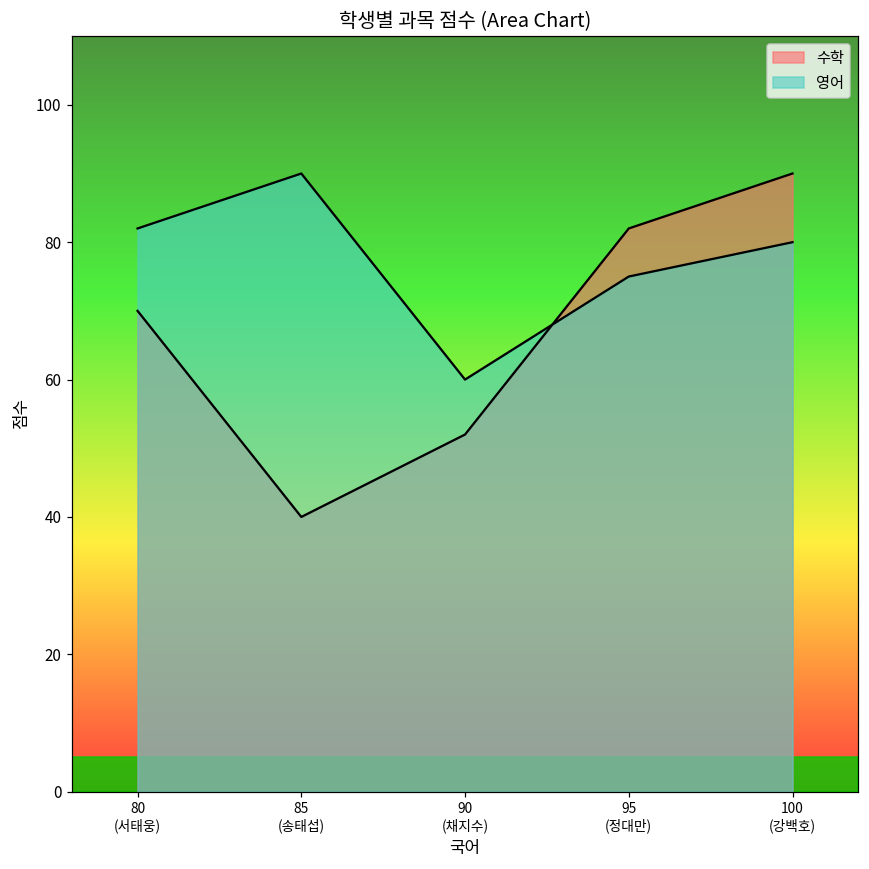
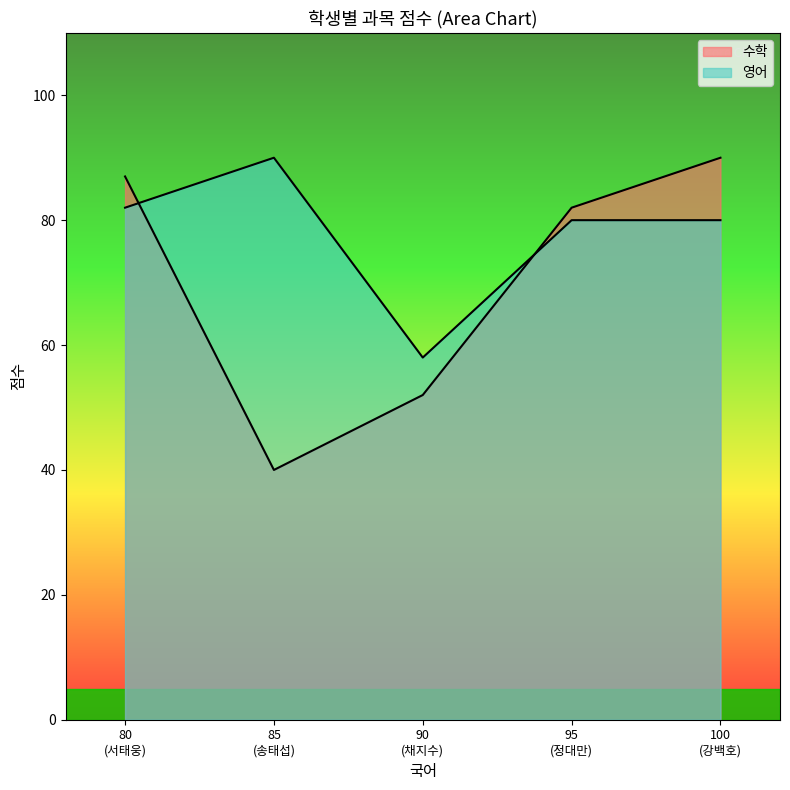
수학, 80 (서태웅): 70 -> 87
영어, 90 (채지수): 60 -> 58
영어, 95 (정대만): 75 -> 80
